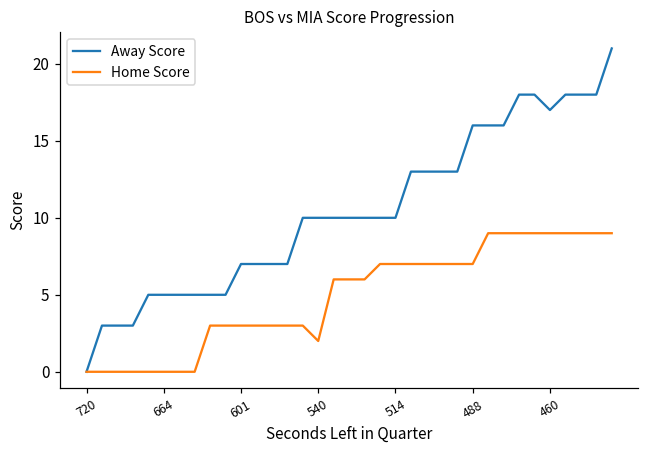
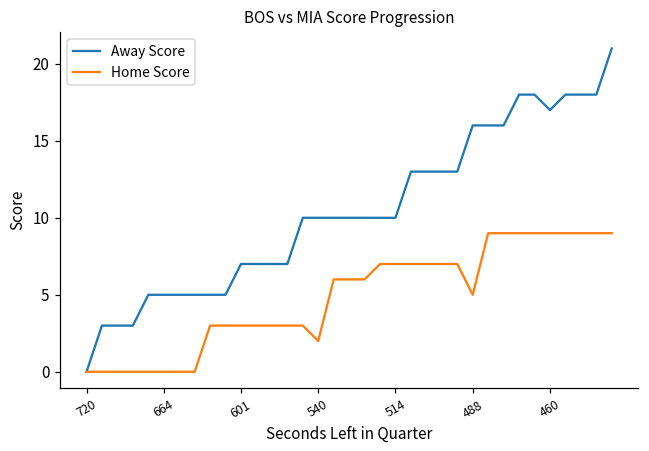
Home Score, 488: 7 -> 5
